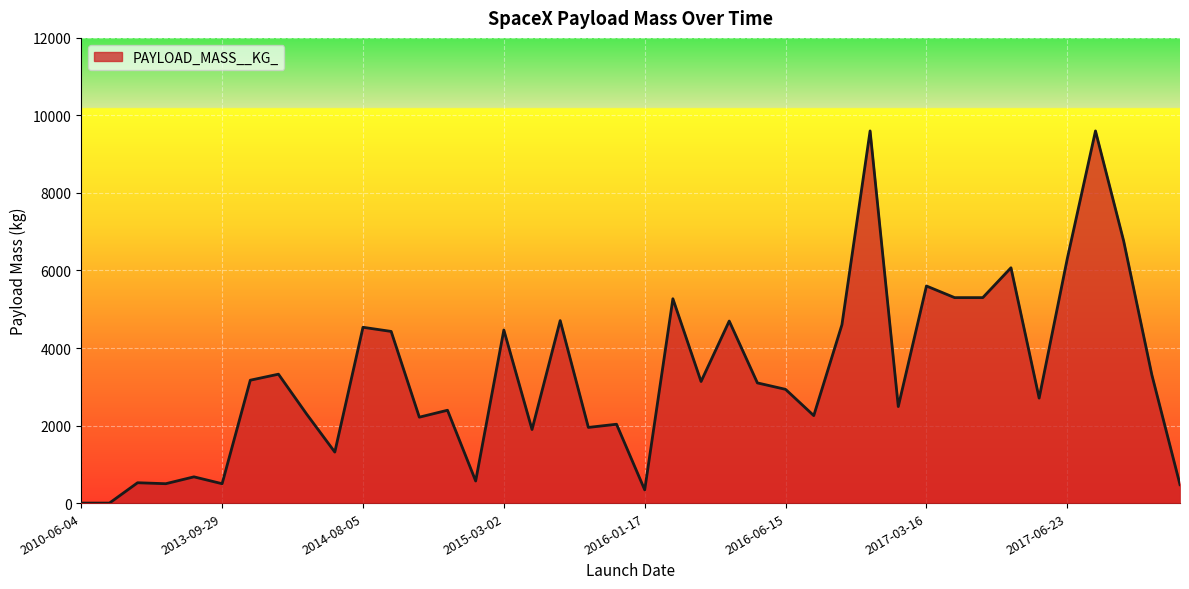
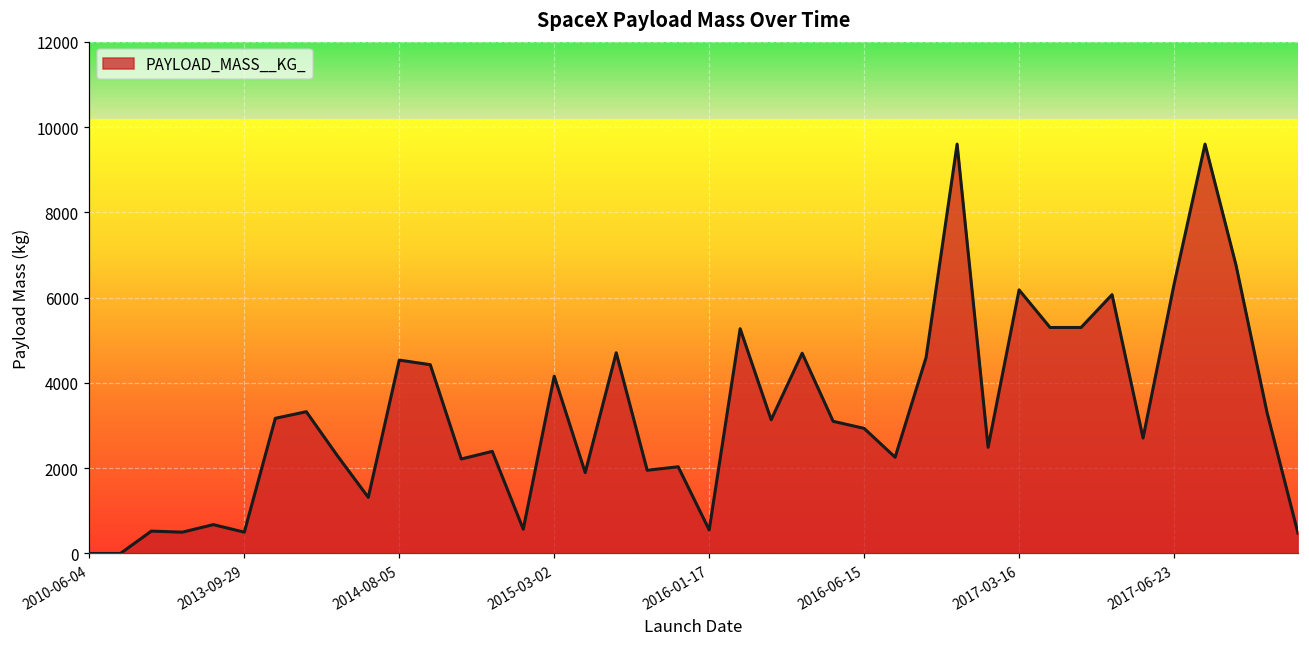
2015-03-02: 4500 -> 4200
2016-01-17: 300 -> 600
2017-03-16: 5600 -> 6200
